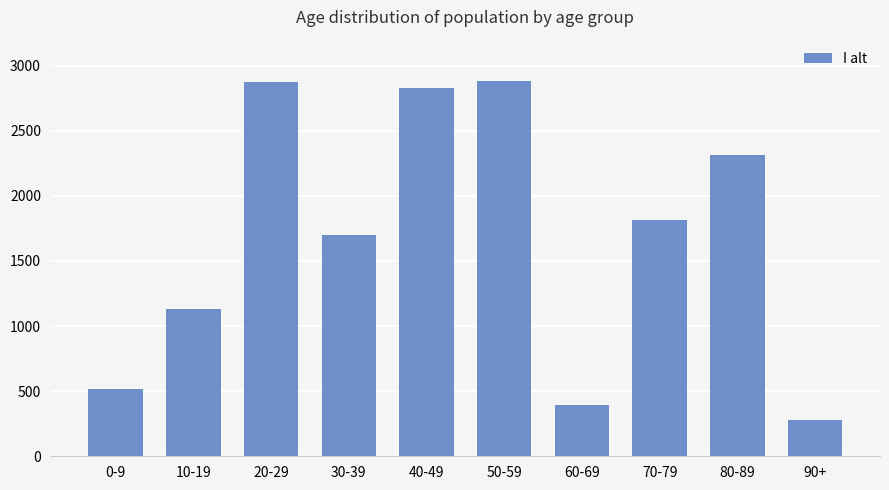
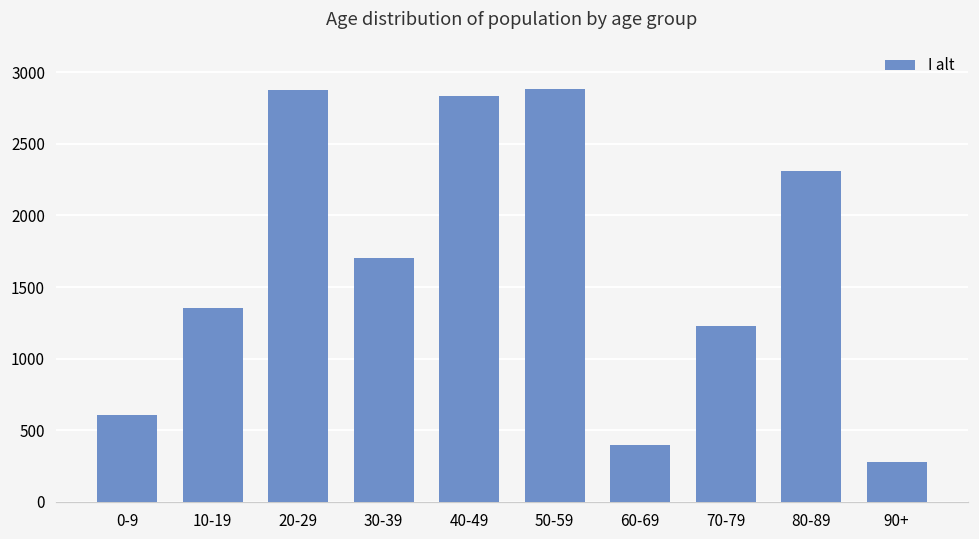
0-9: 510 -> 610
10-19: 1130 -> 1350
70-79: 1820 -> 1230
